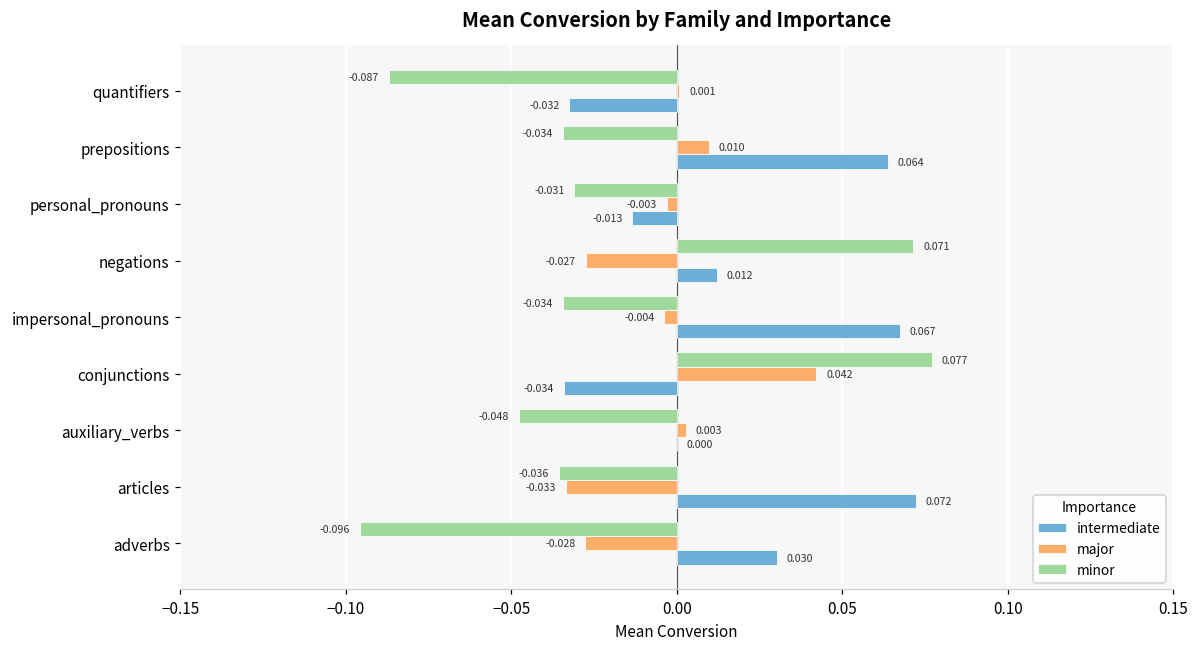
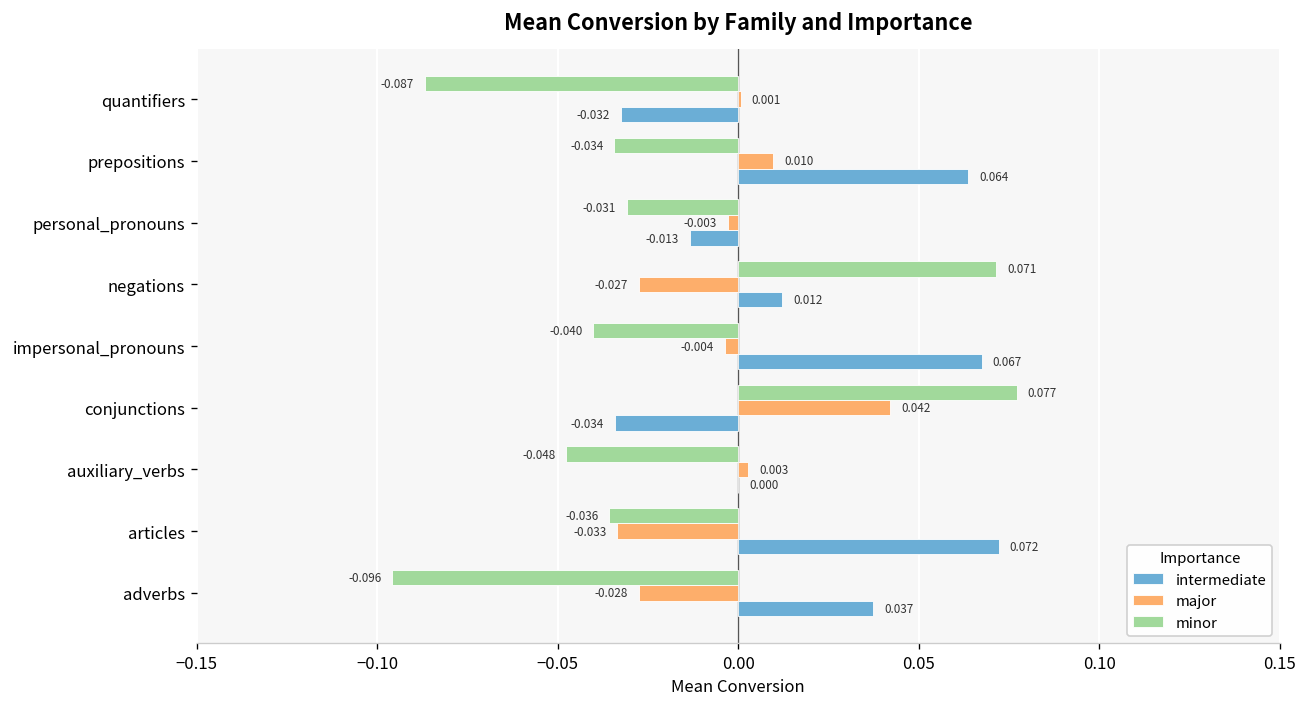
minor, impersonal_pronouns: -0.034 -> -0.040
intermediate, adverbs: 0.030 -> 0.037
